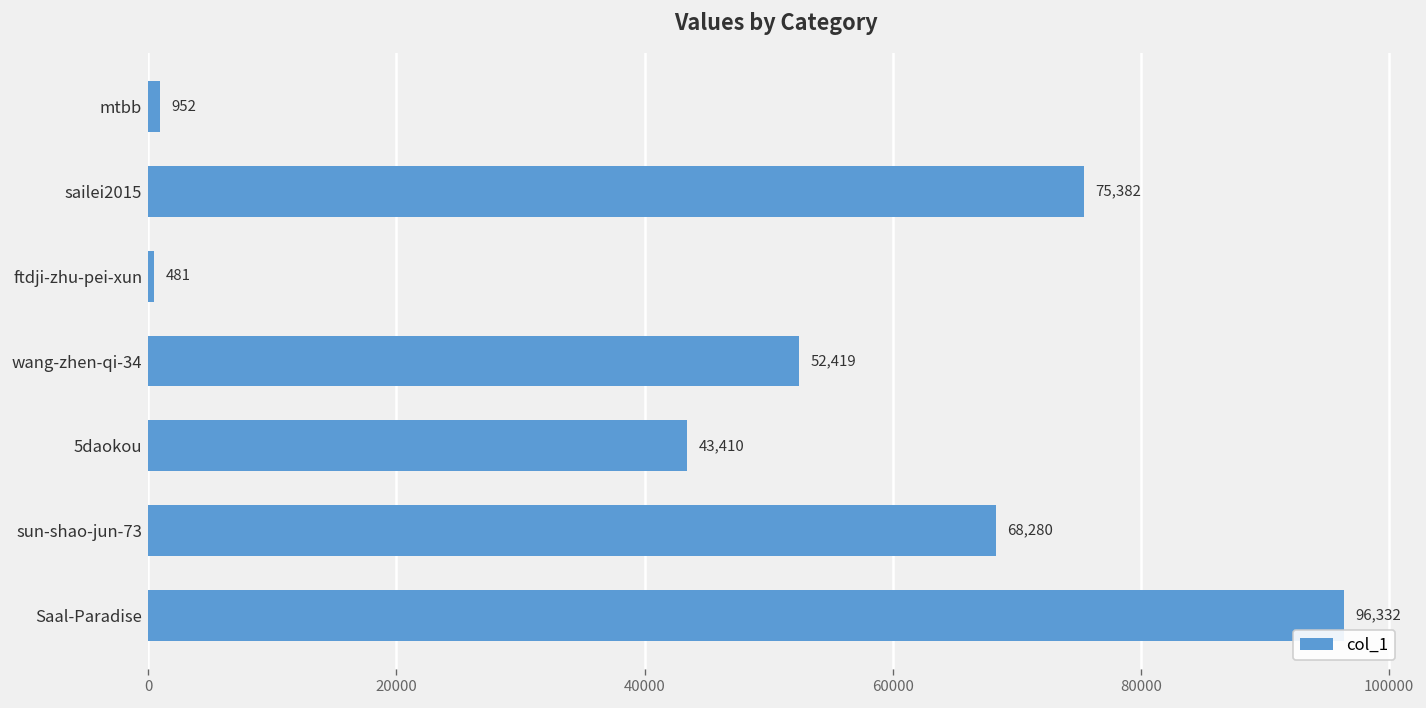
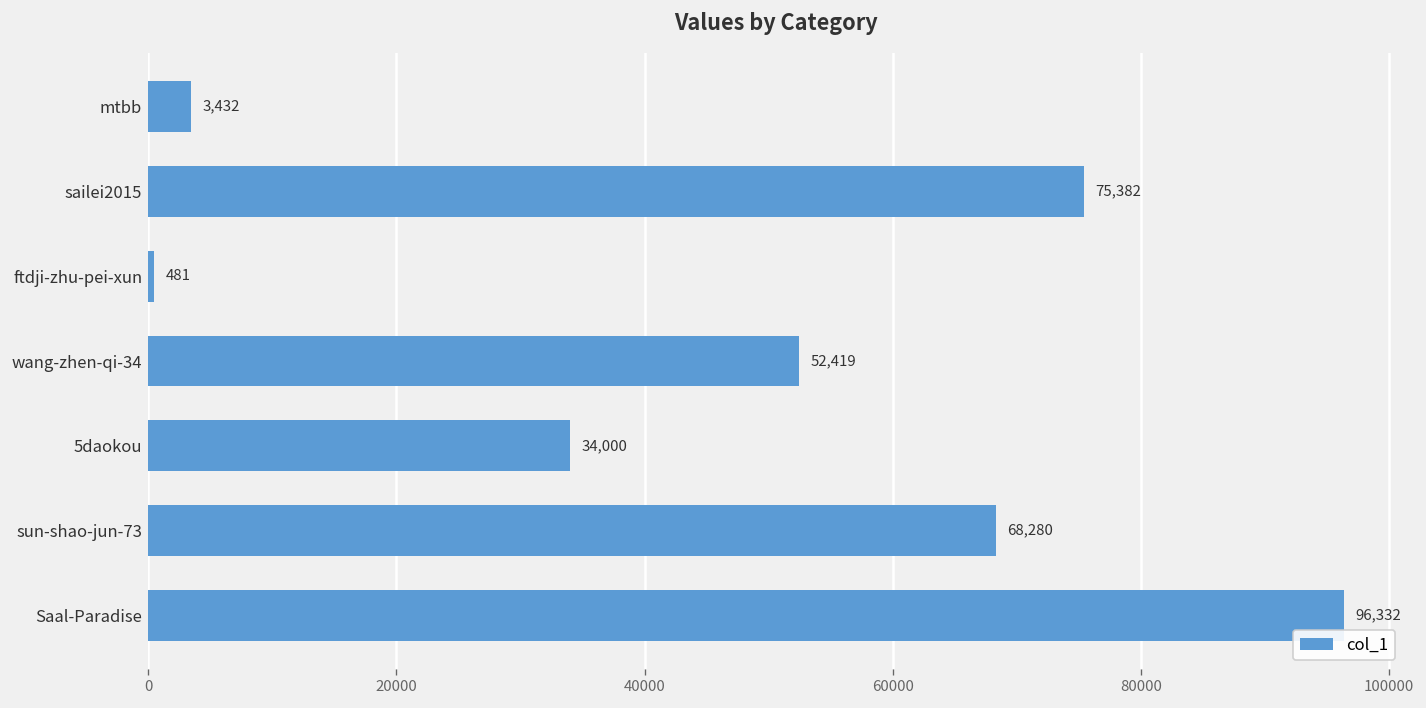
mtbb: 952 -> 3,432
5daokou: 43,410 -> 34,000
